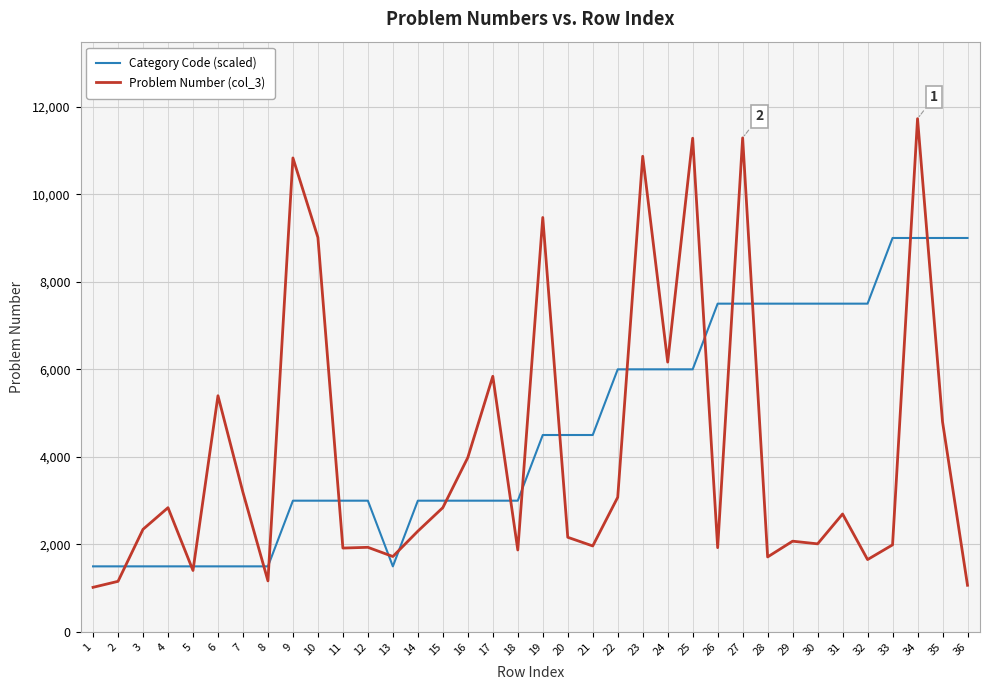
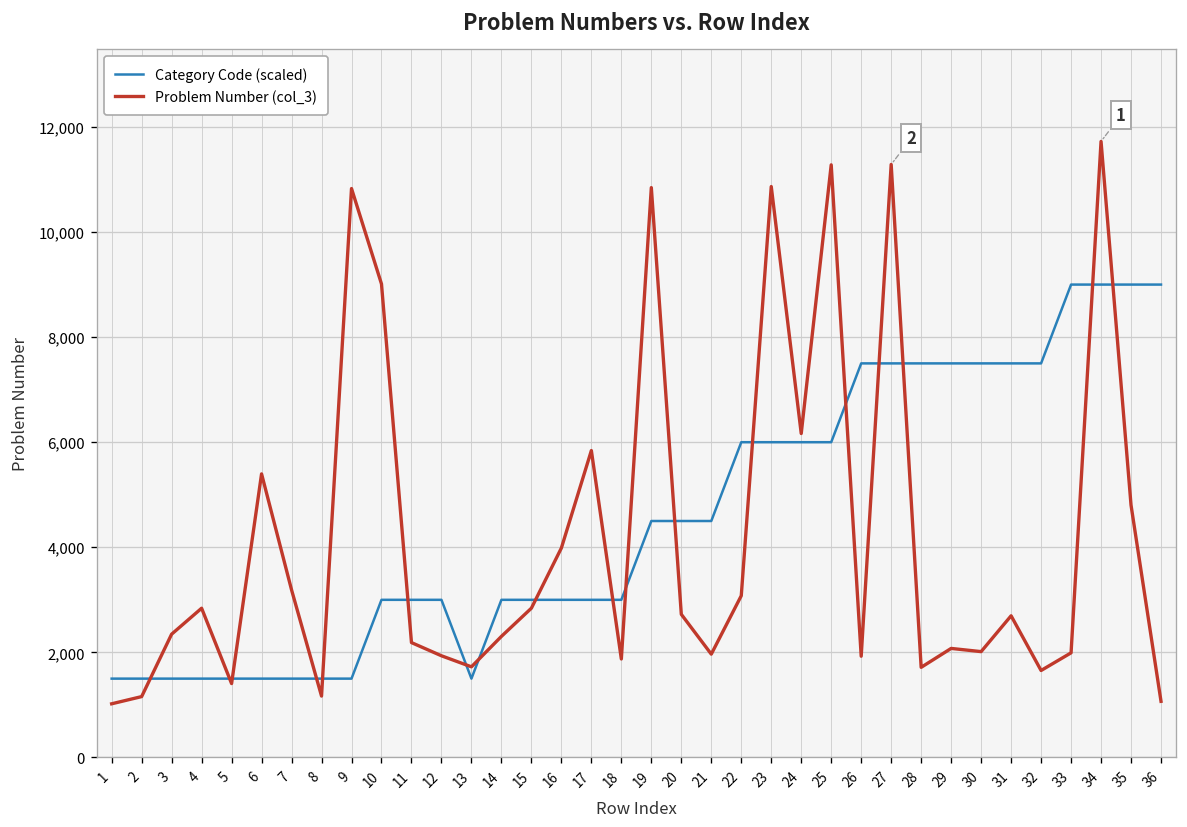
Category Code (scaled), 9: 3,000 -> 1,500
Problem Number (col_3), 11: 1,900 -> 2,200
Problem Number (col_3), 19: 9,500 -> 10,800
Problem Number (col_3), 20: 2,200 -> 2,700
